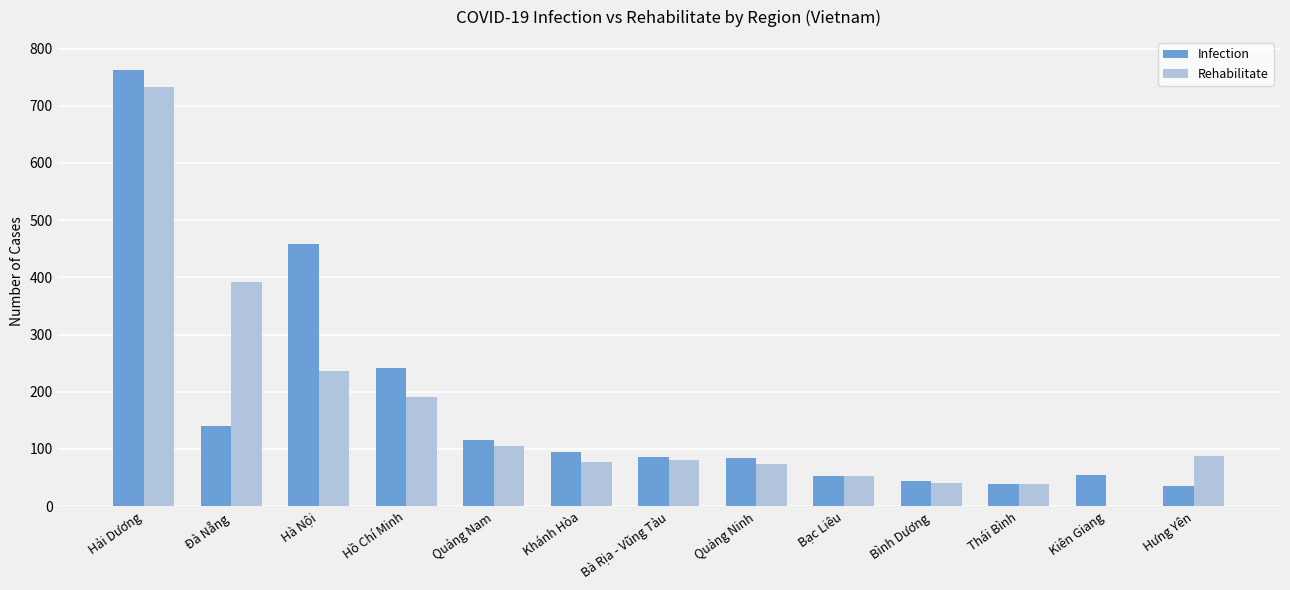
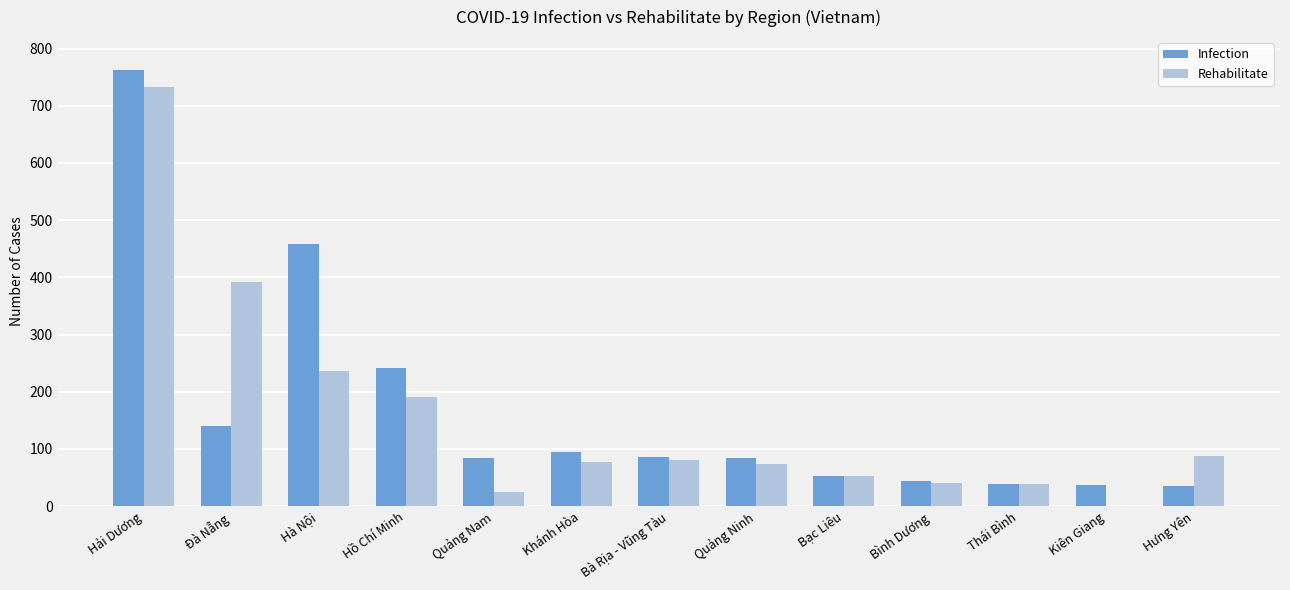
Infection, Quảng Nam: 120 -> 80
Rehabilitate, Quảng Nam: 110 -> 30
Infection, Kiên Giang: 60 -> 40
